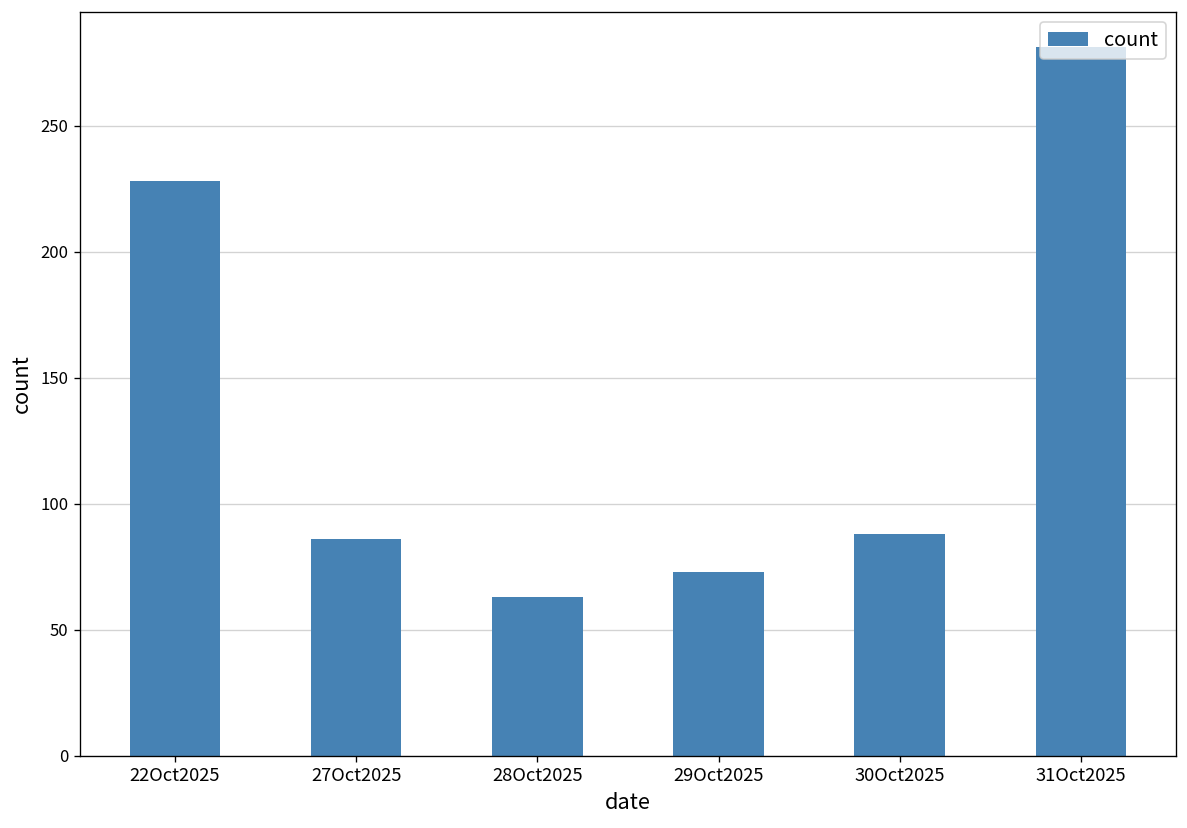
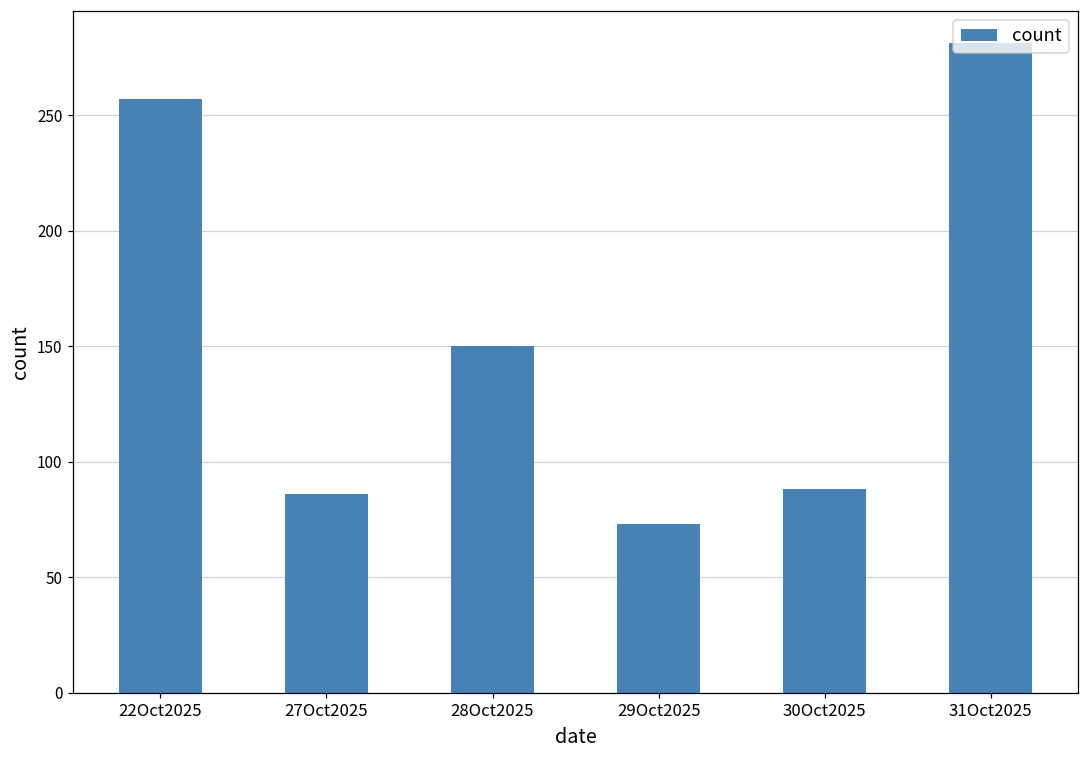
22Oct2025: 228 -> 257
28Oct2025: 63 -> 150
